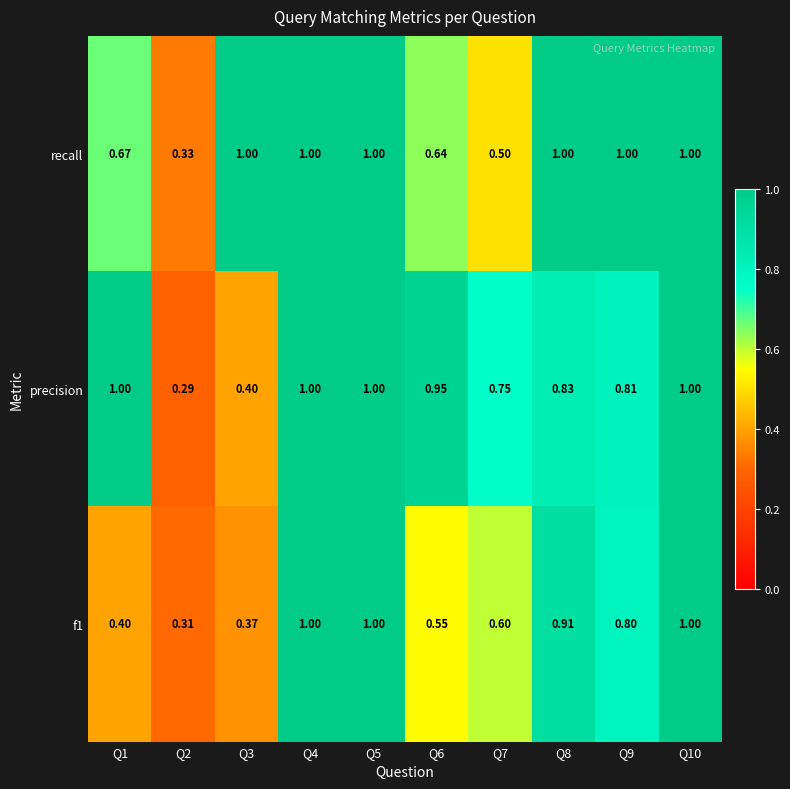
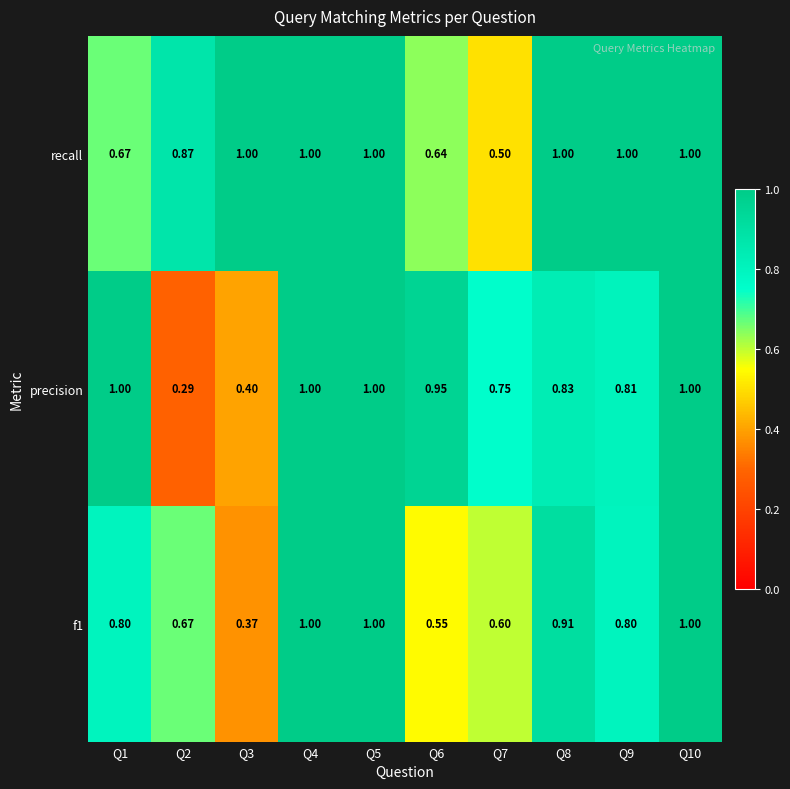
recall, Q2: 0.33 -> 0.87
f1, Q1: 0.40 -> 0.80
f1, Q2: 0.31 -> 0.67
